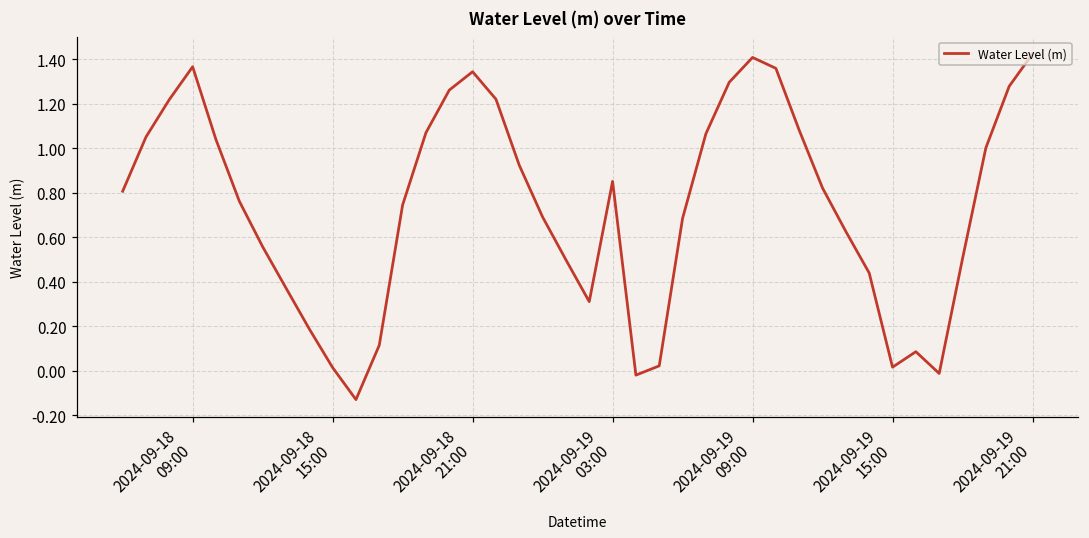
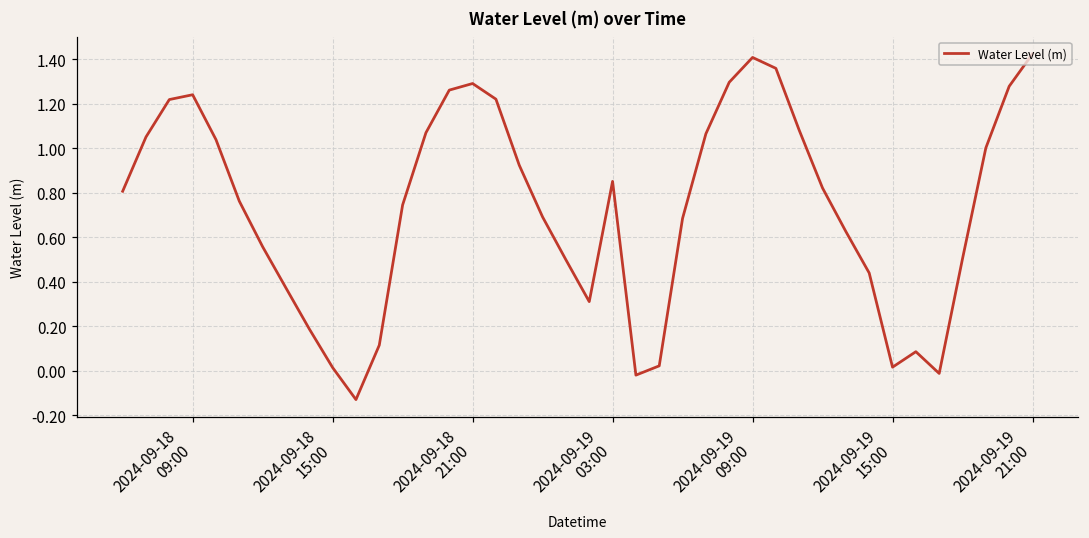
2024-09-18 09:00: 1.37 -> 1.24
2024-09-18 21:00: 1.34 -> 1.29
